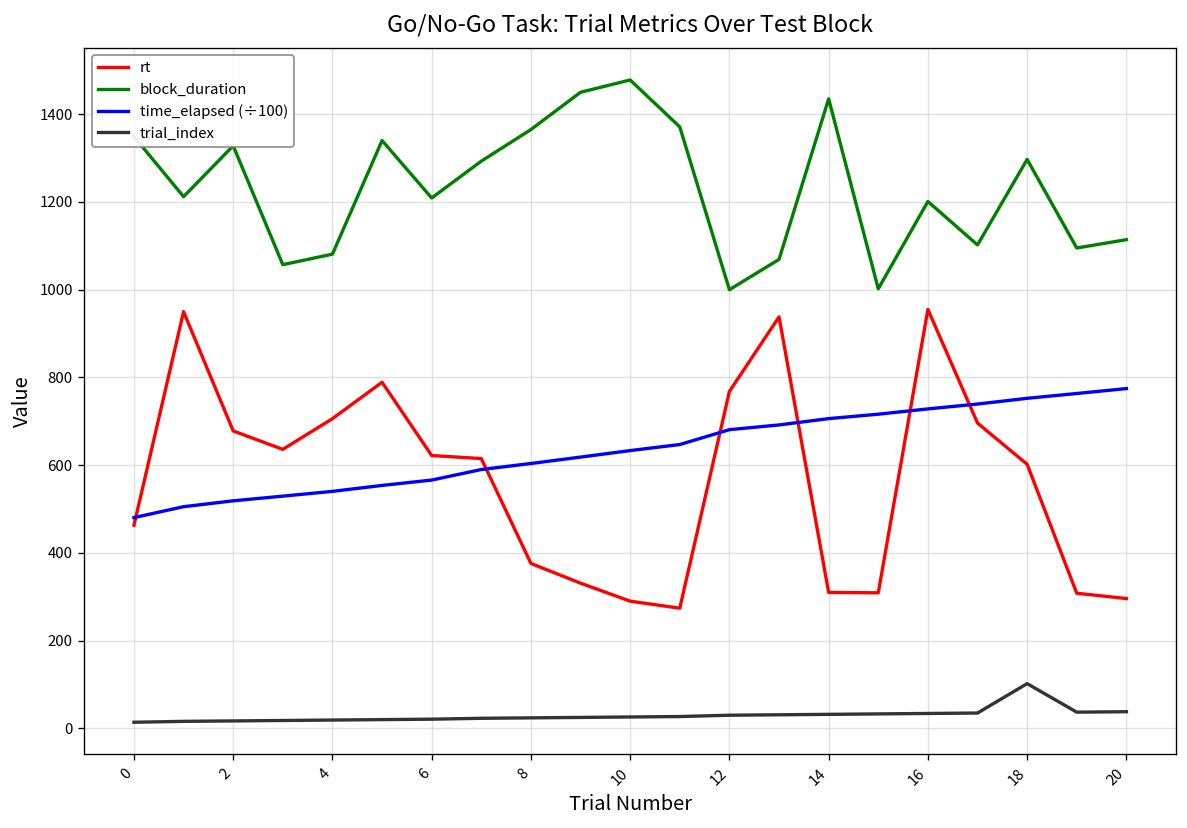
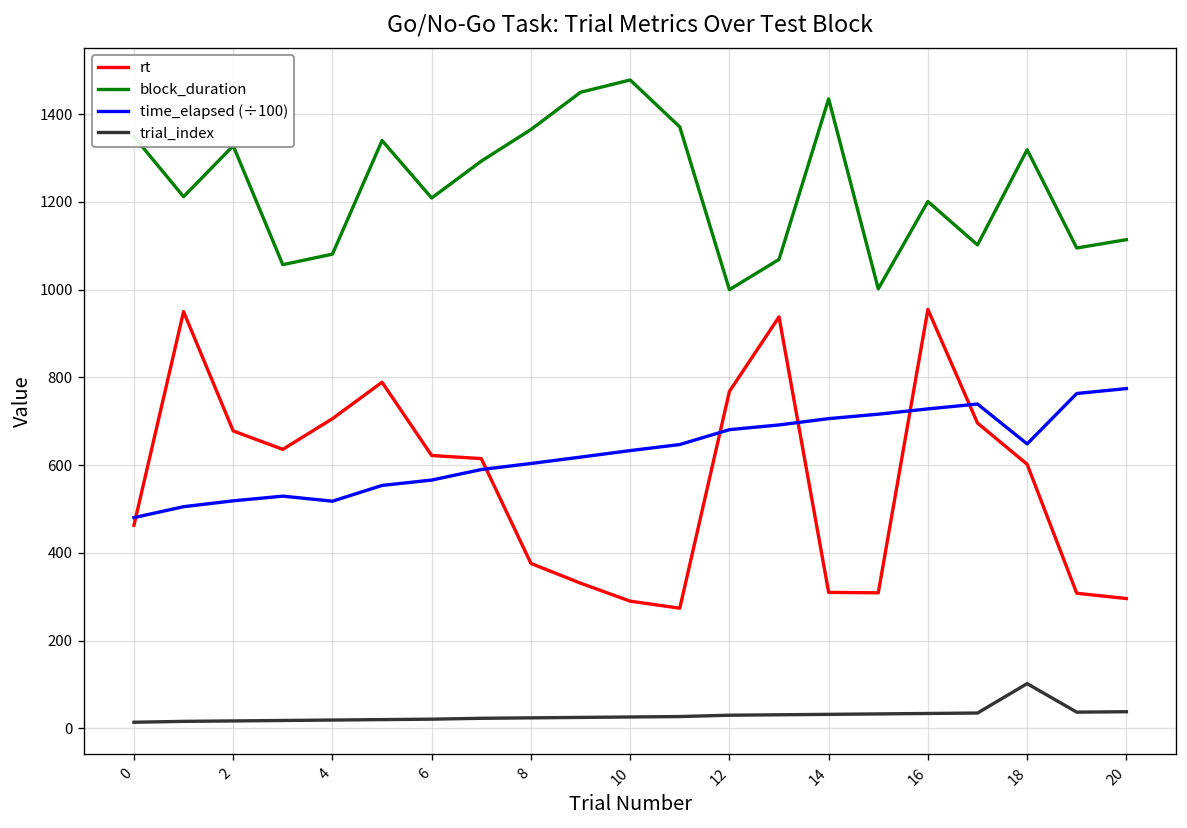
time_elapsed (÷100), 4: 540 -> 520
block_duration, 18: 1300 -> 1320
time_elapsed (÷100), 18: 750 -> 650
